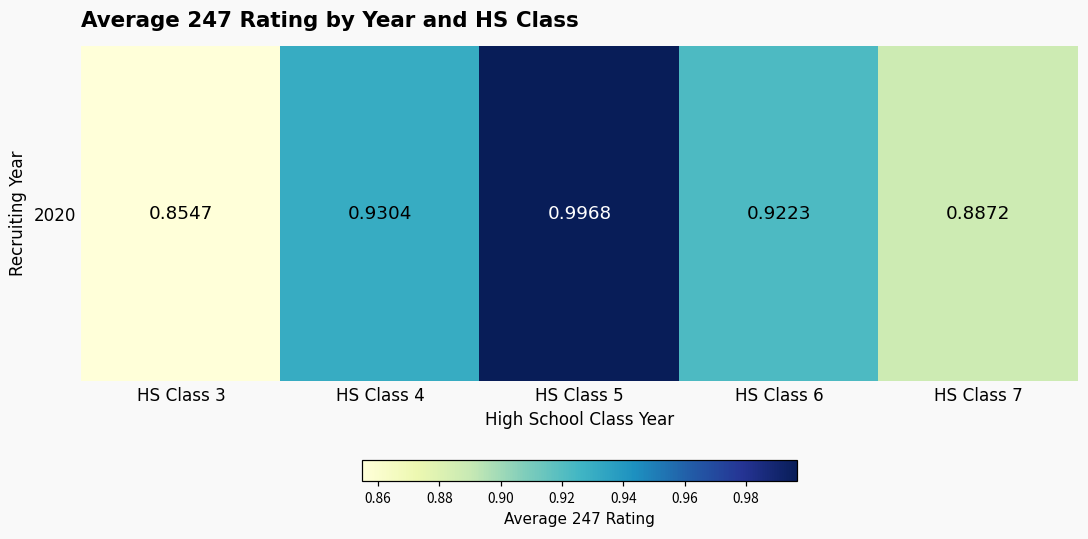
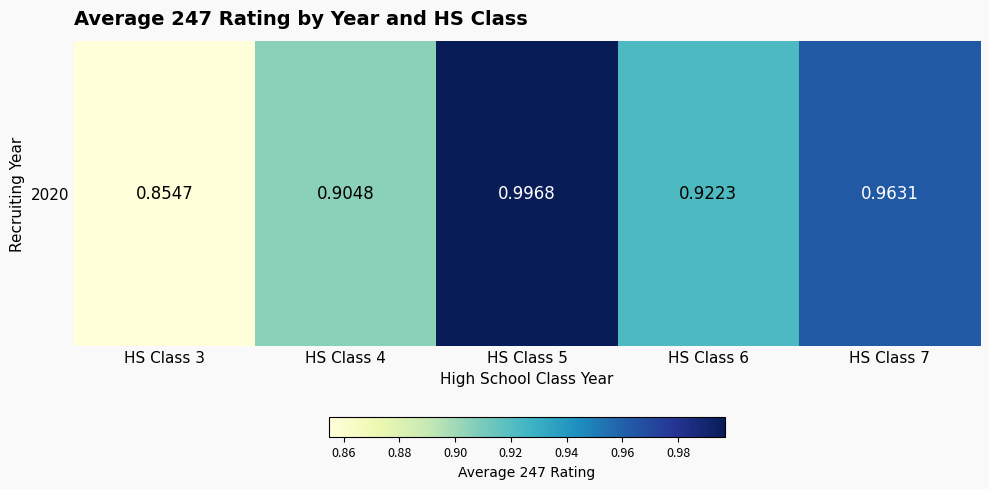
2020, HS Class 4: 0.9304 -> 0.9048
2020, HS Class 7: 0.8872 -> 0.9631
